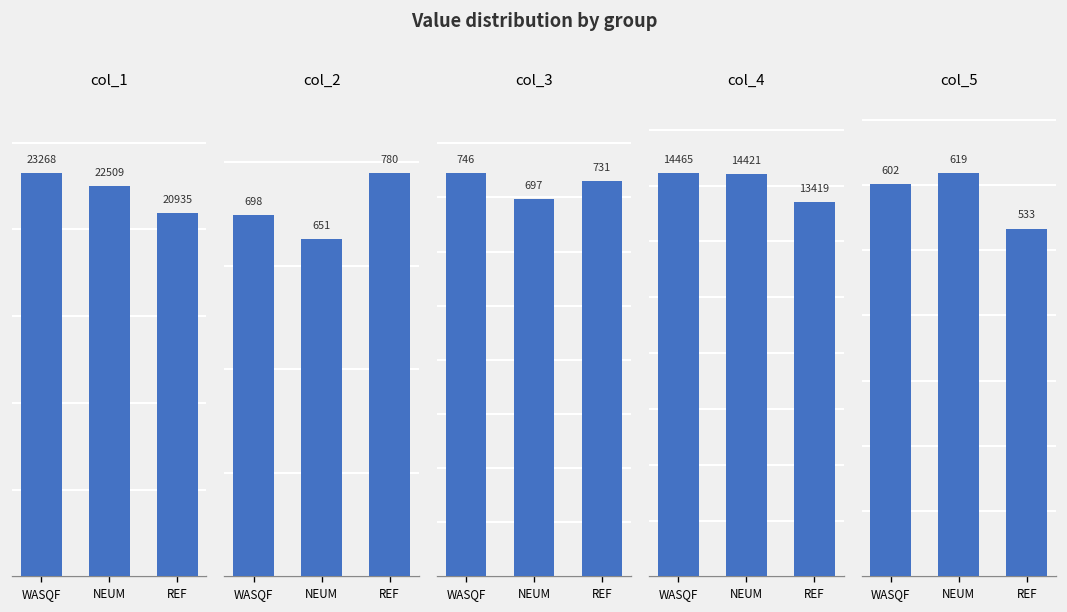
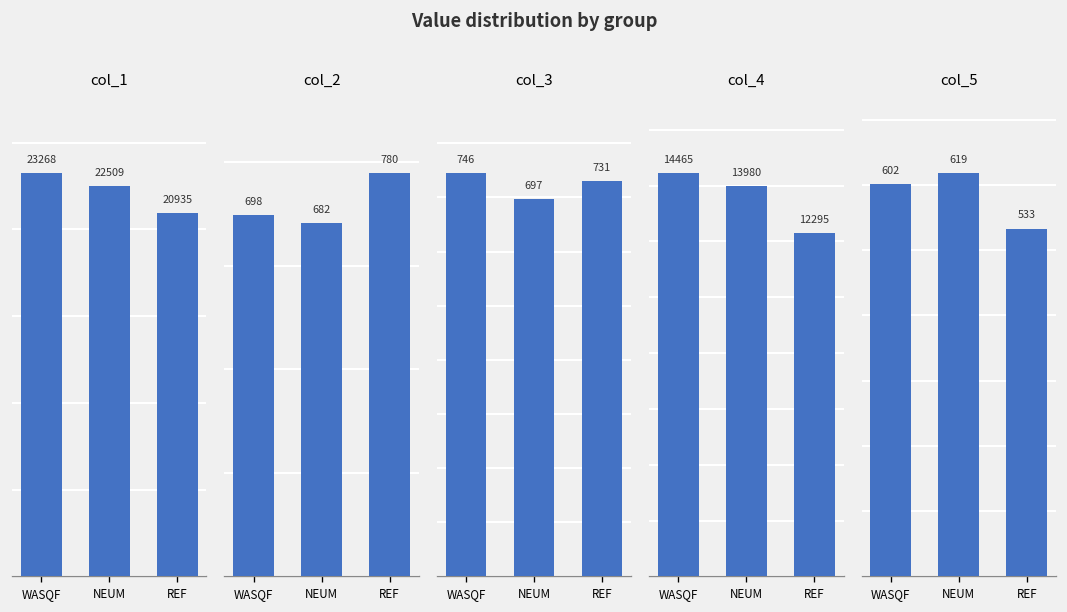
col_2, NEUM: 651 -> 682
col_4, NEUM: 14421 -> 13980
col_4, REF: 13419 -> 12295
